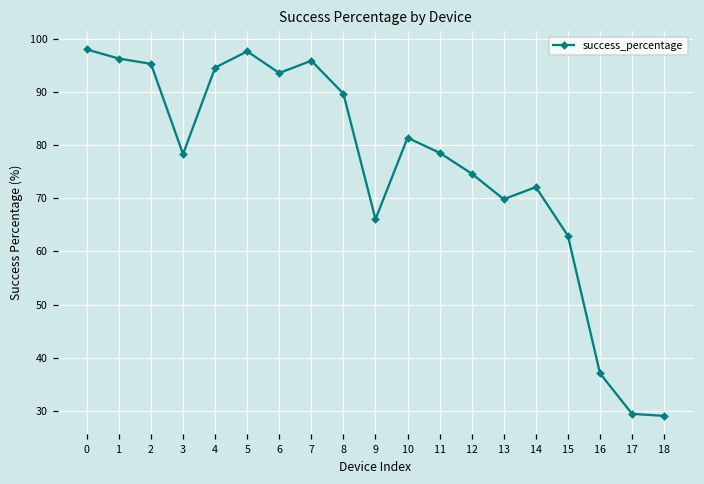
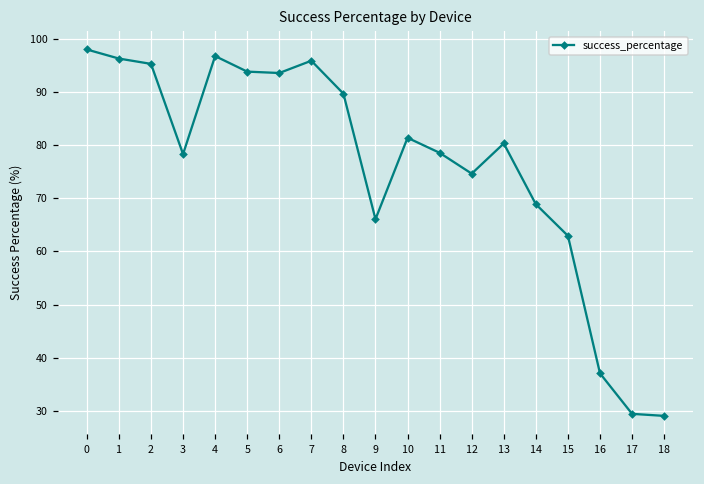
4: 95 -> 97
5: 98 -> 94
13: 70 -> 80
14: 72 -> 69
